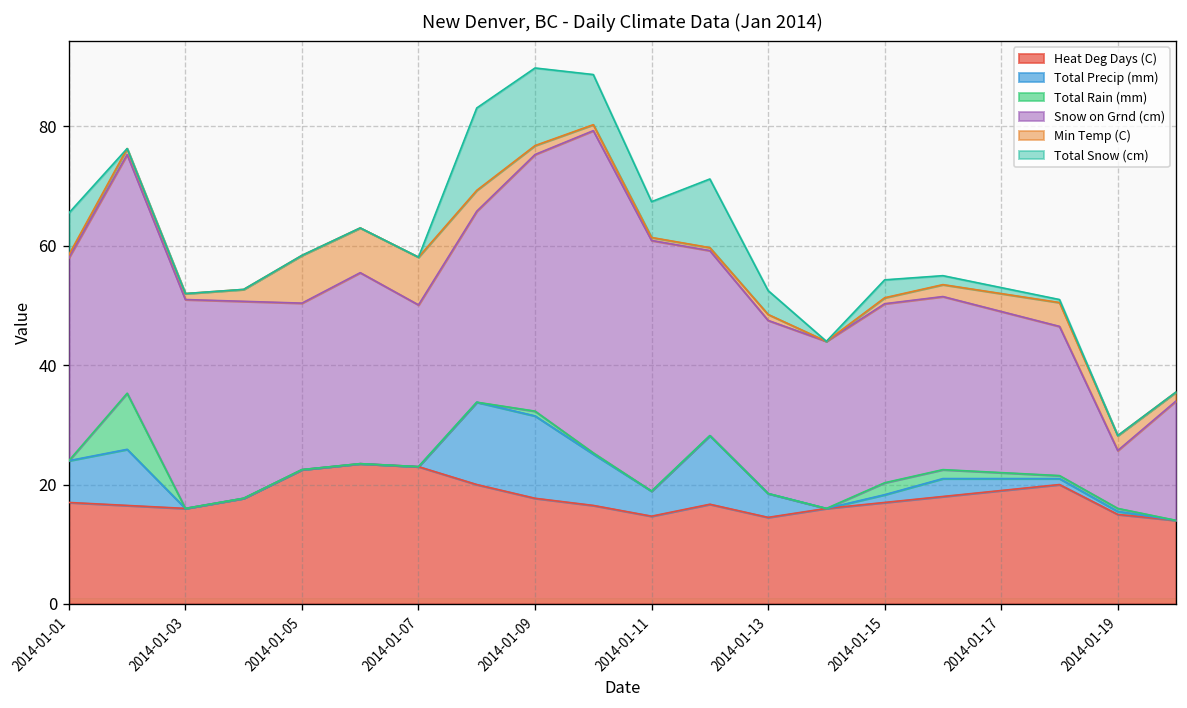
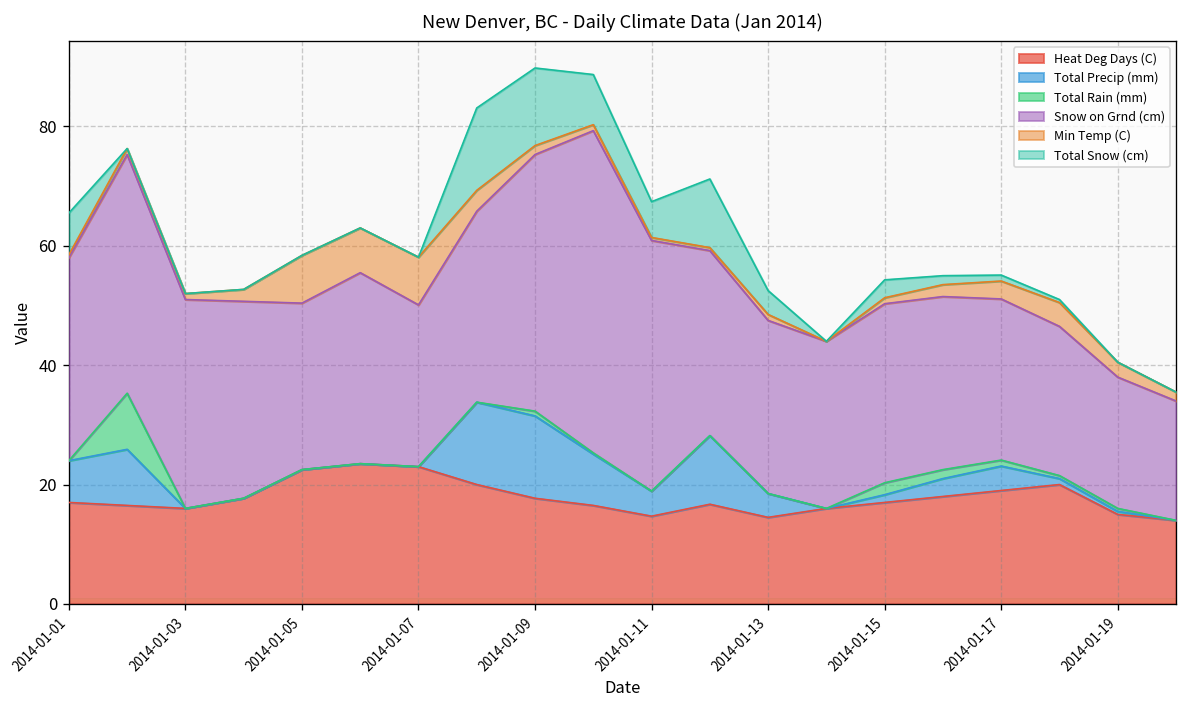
Total Precip (mm), 2014-01-17: 2 -> 4
Snow on Grnd (cm), 2014-01-19: 10 -> 22
